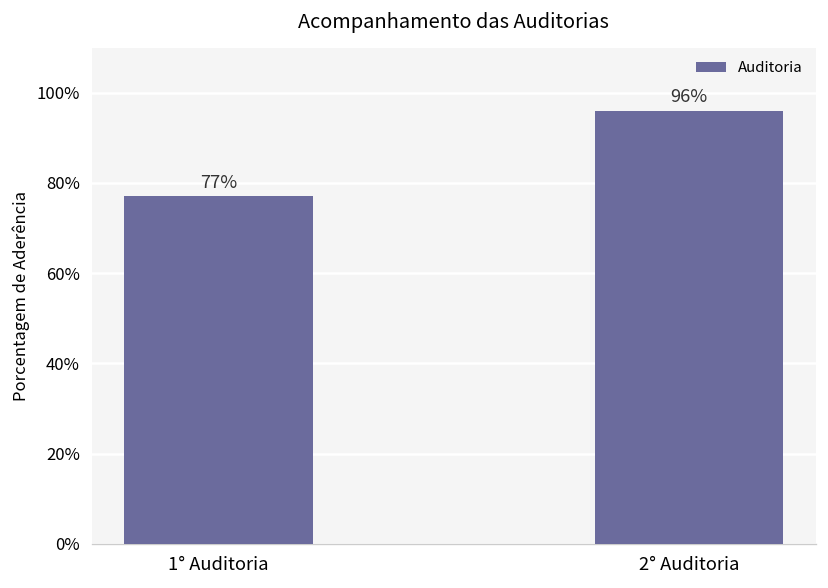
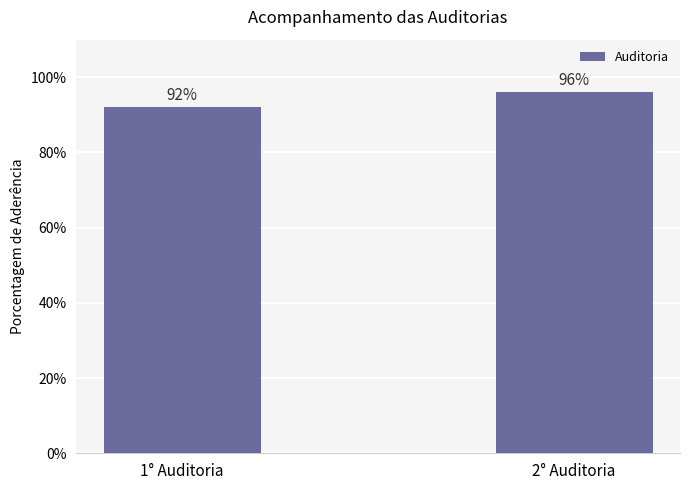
1° Auditoria: 77% -> 92%
